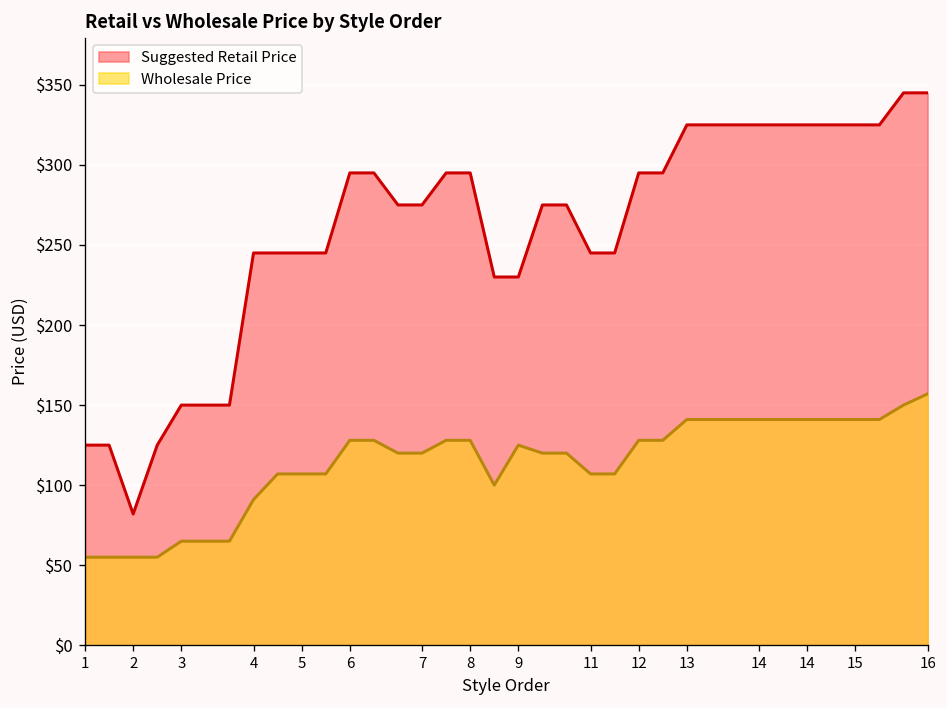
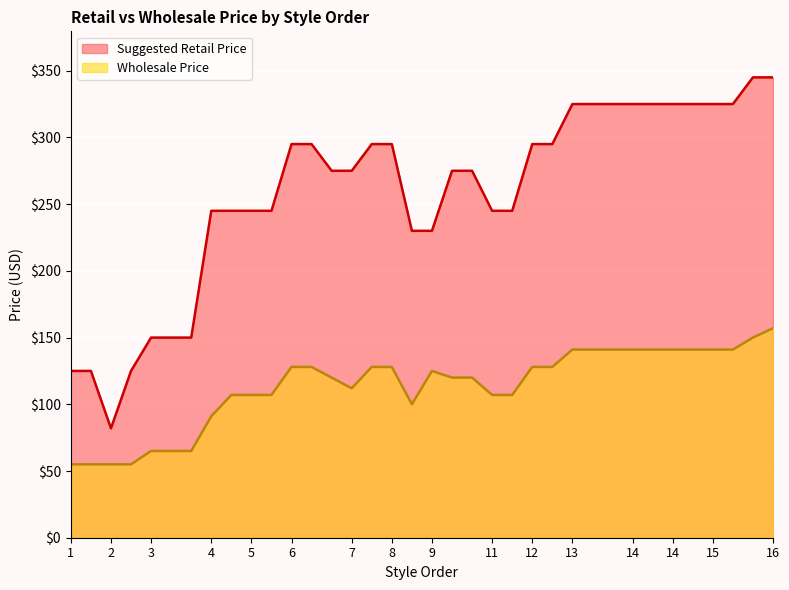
Wholesale Price, 7: $120 -> $112
